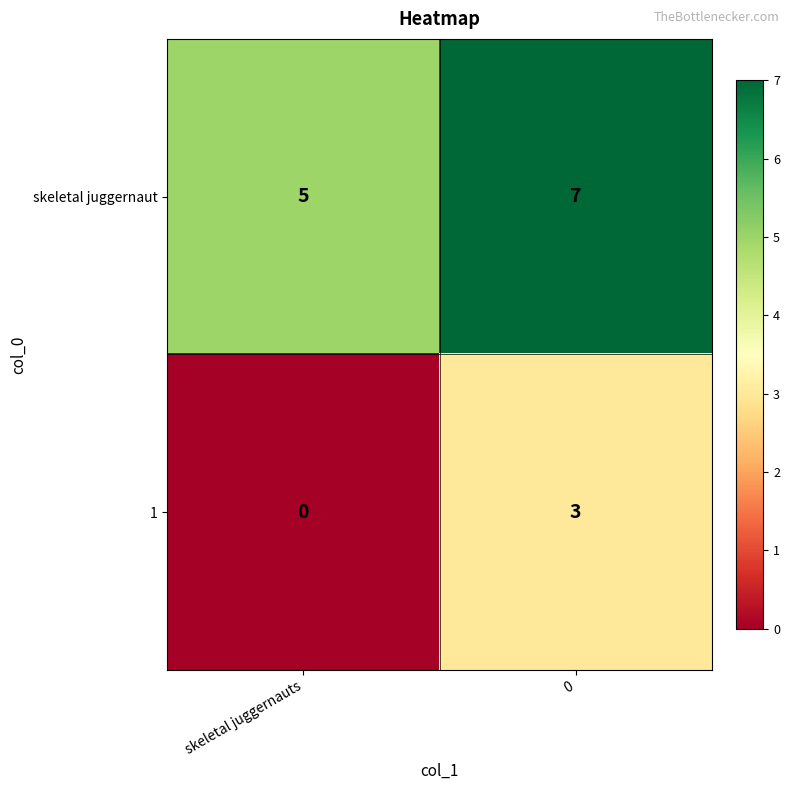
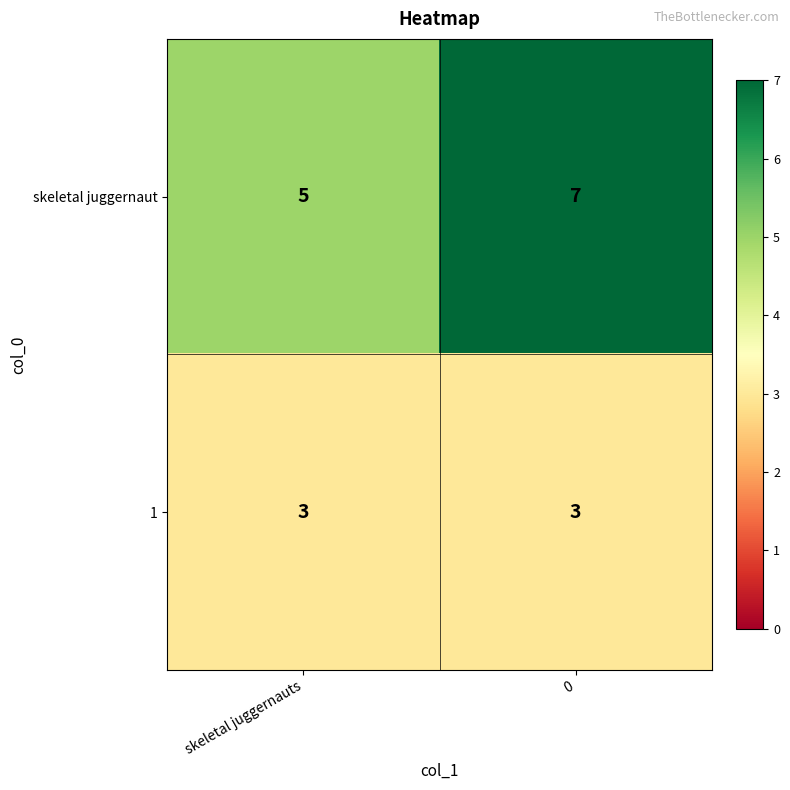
1, skeletal juggernauts: 0 -> 3
